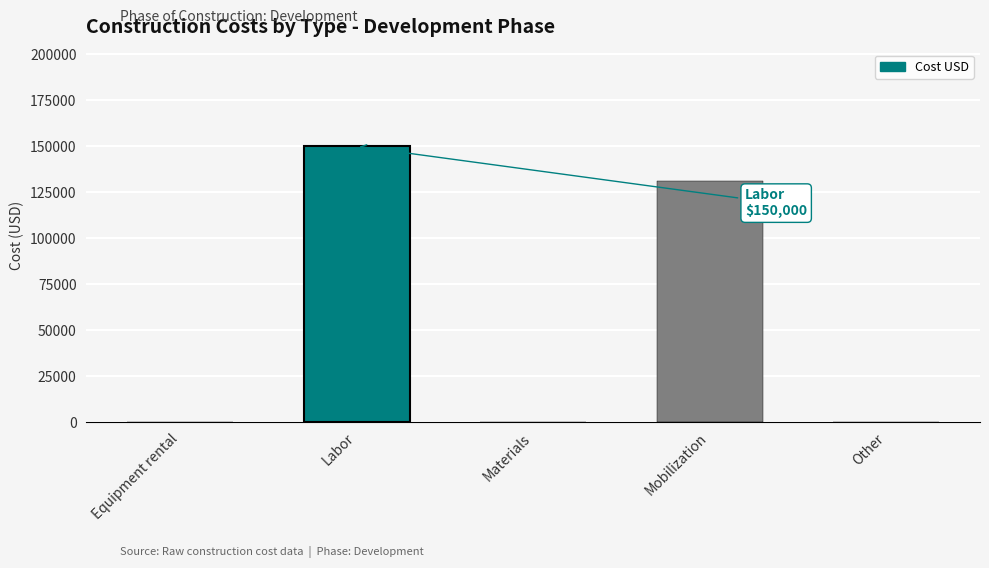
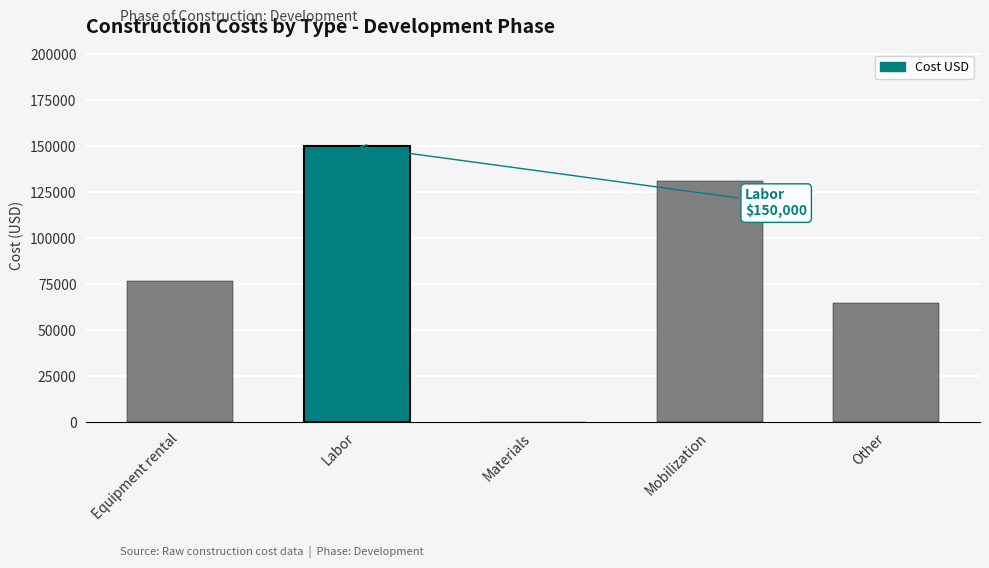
Equipment rental: 0 -> 77000
Other: 0 -> 65000
